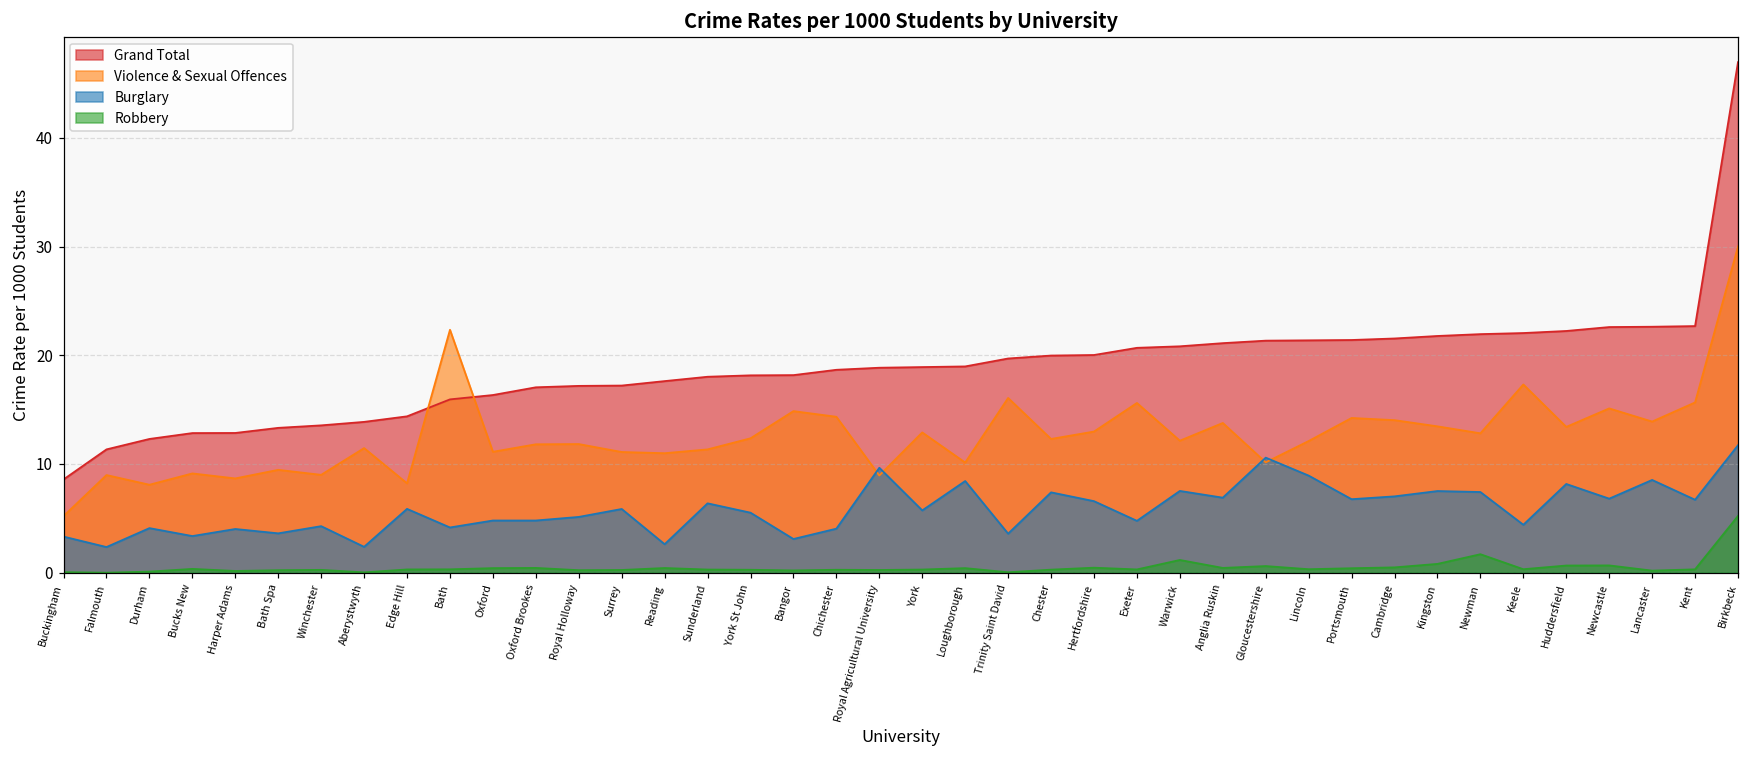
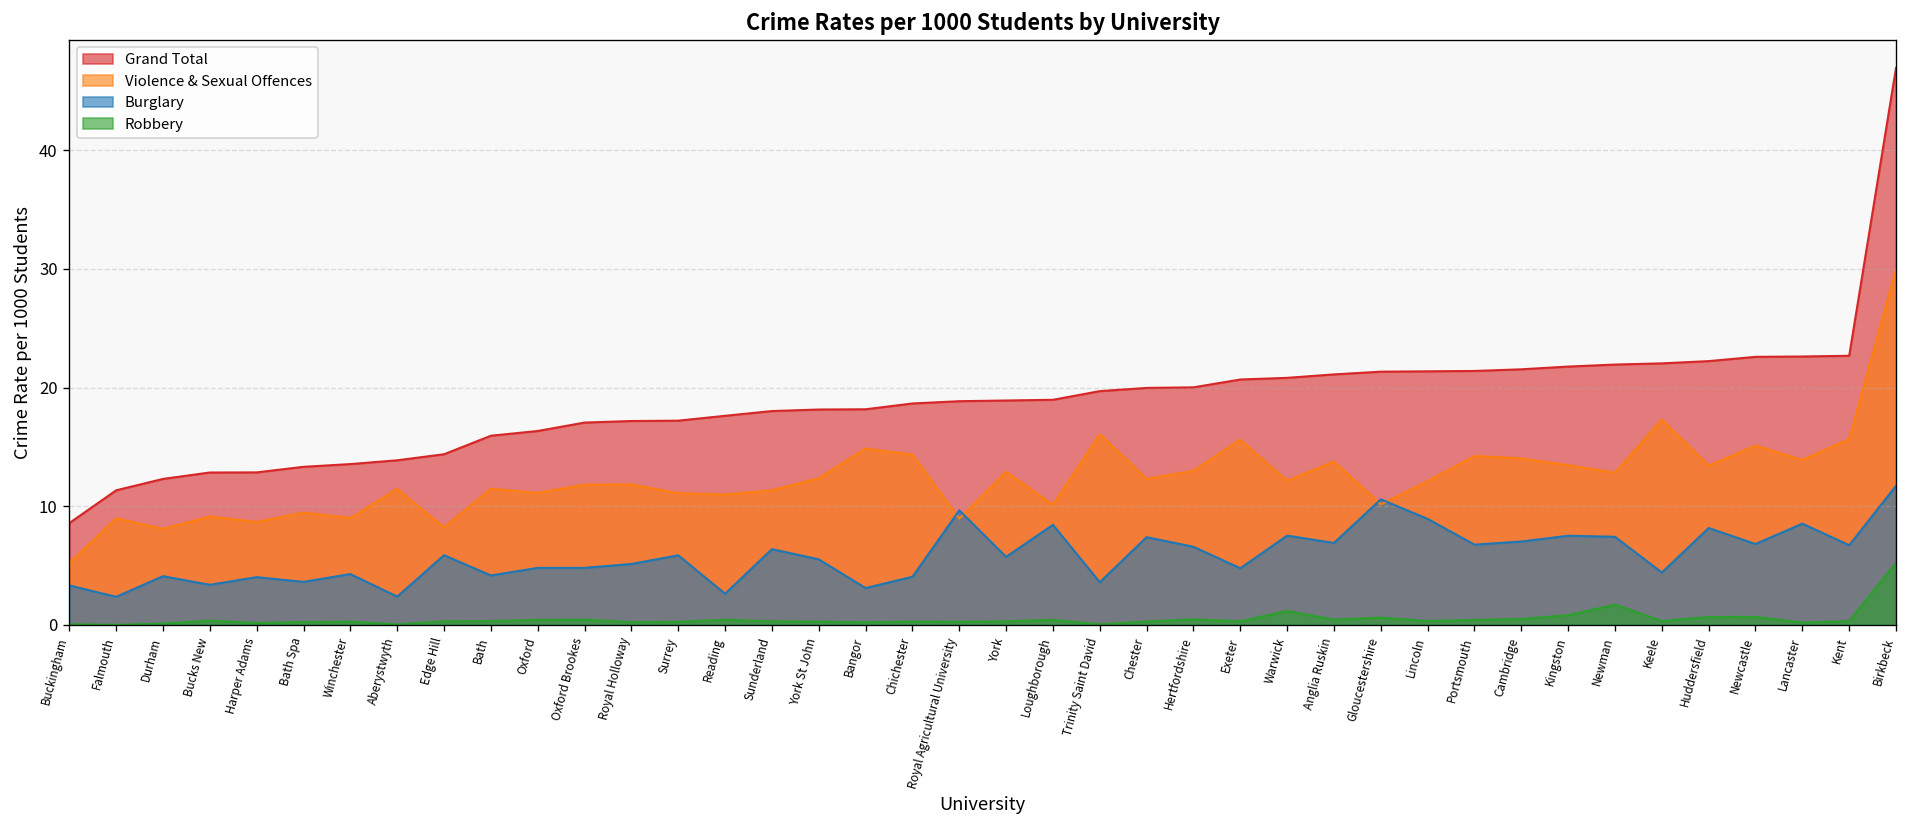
Violence & Sexual Offences, Bath: 22 -> 11
